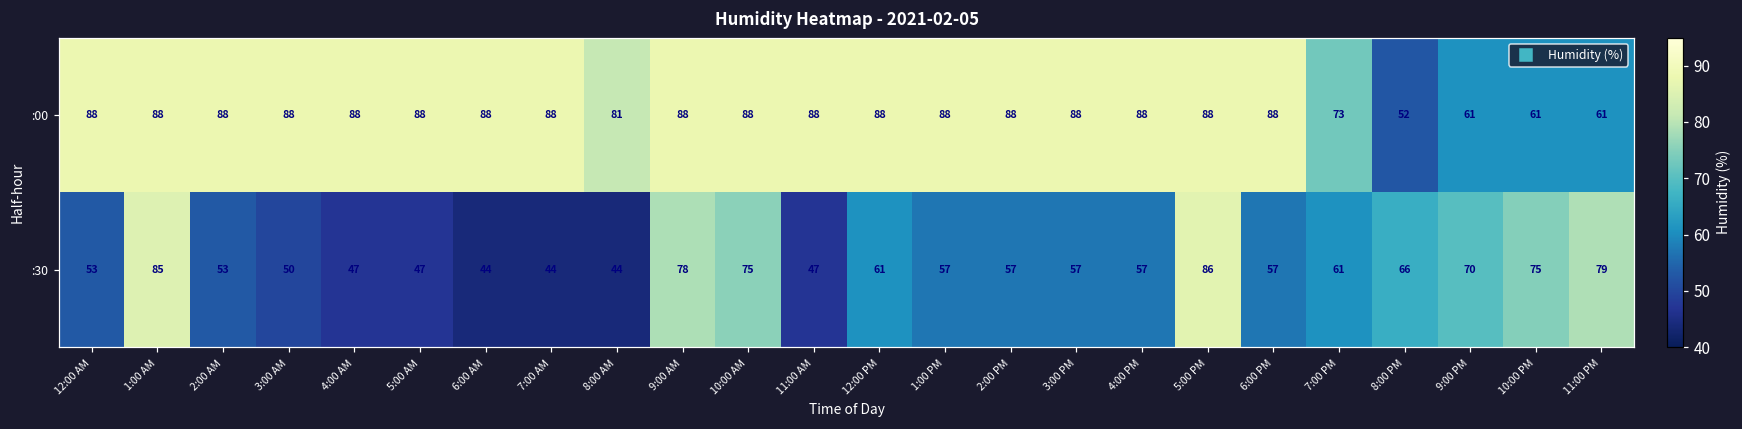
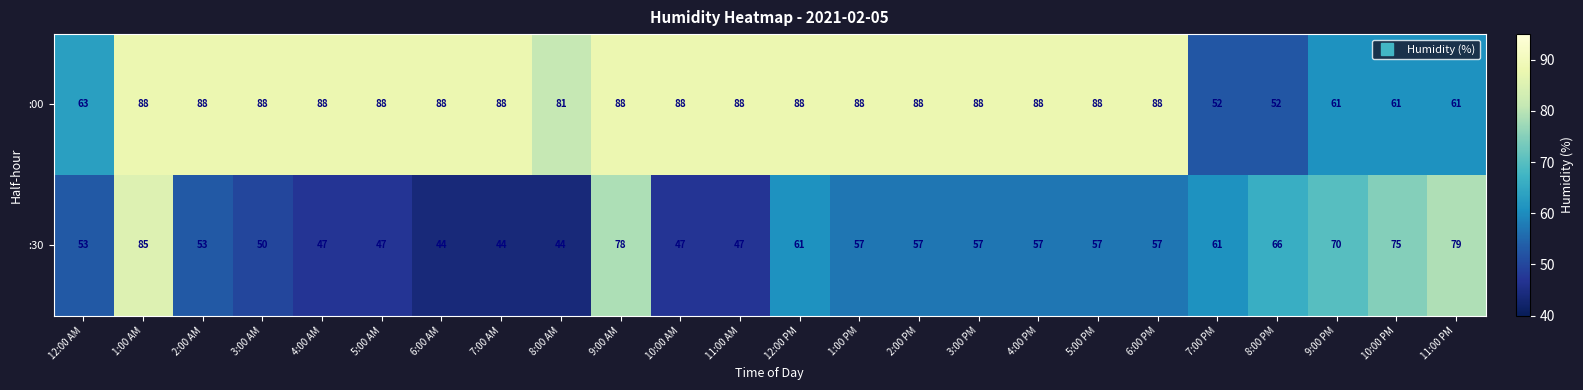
:00, 12:00 AM: 88 -> 63
:00, 7:00 PM: 73 -> 52
:30, 10:00 AM: 75 -> 47
:30, 5:00 PM: 86 -> 57
